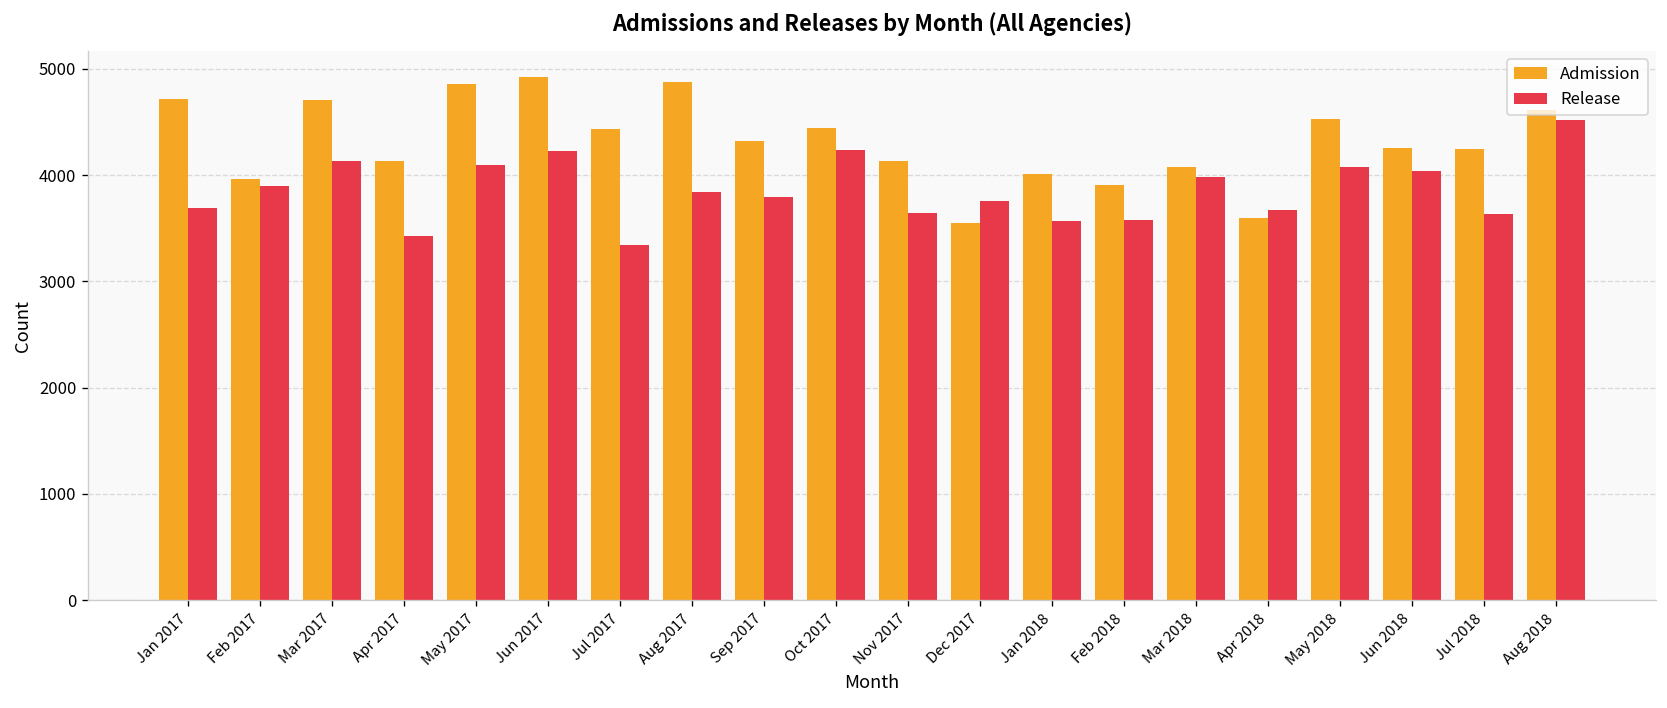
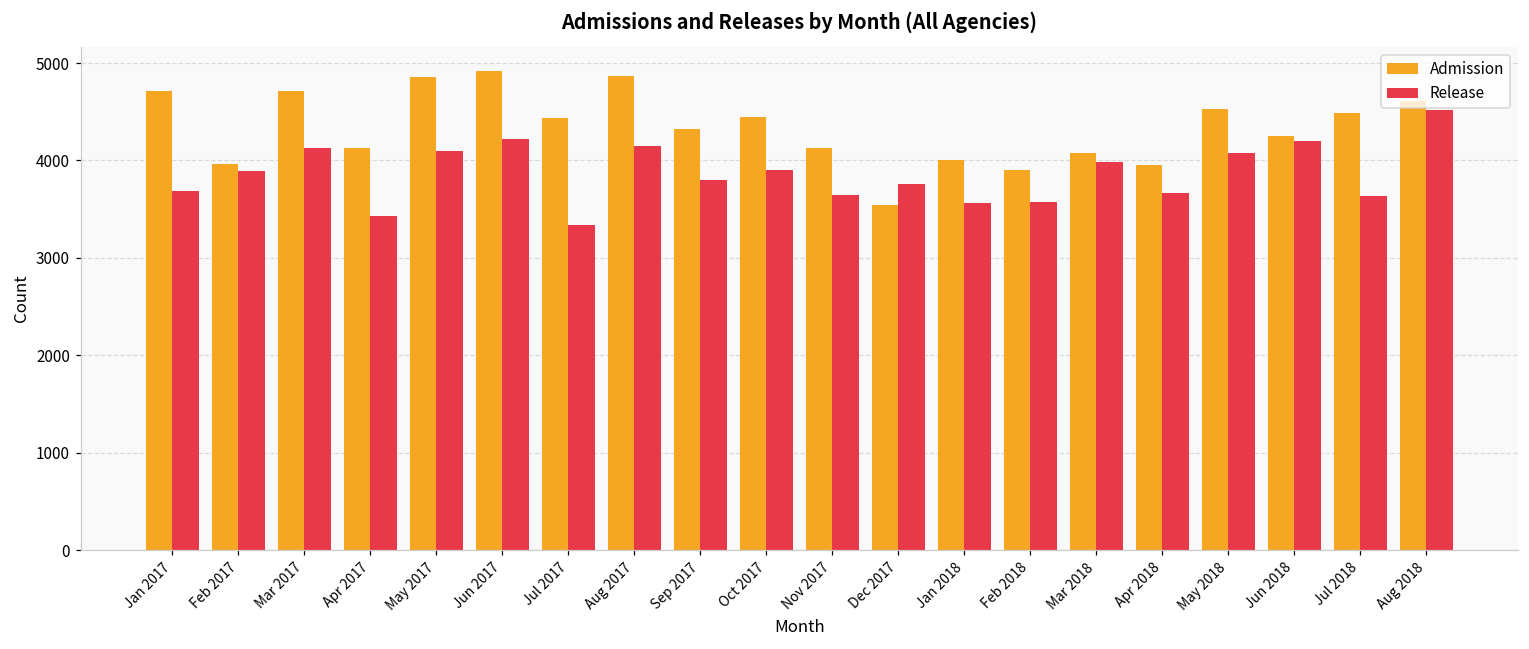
Release, Aug 2017: 3800 -> 4100
Release, Oct 2017: 4200 -> 3900
Admission, Apr 2018: 3600 -> 3900
Release, Jun 2018: 4000 -> 4200
Admission, Jul 2018: 4200 -> 4500
